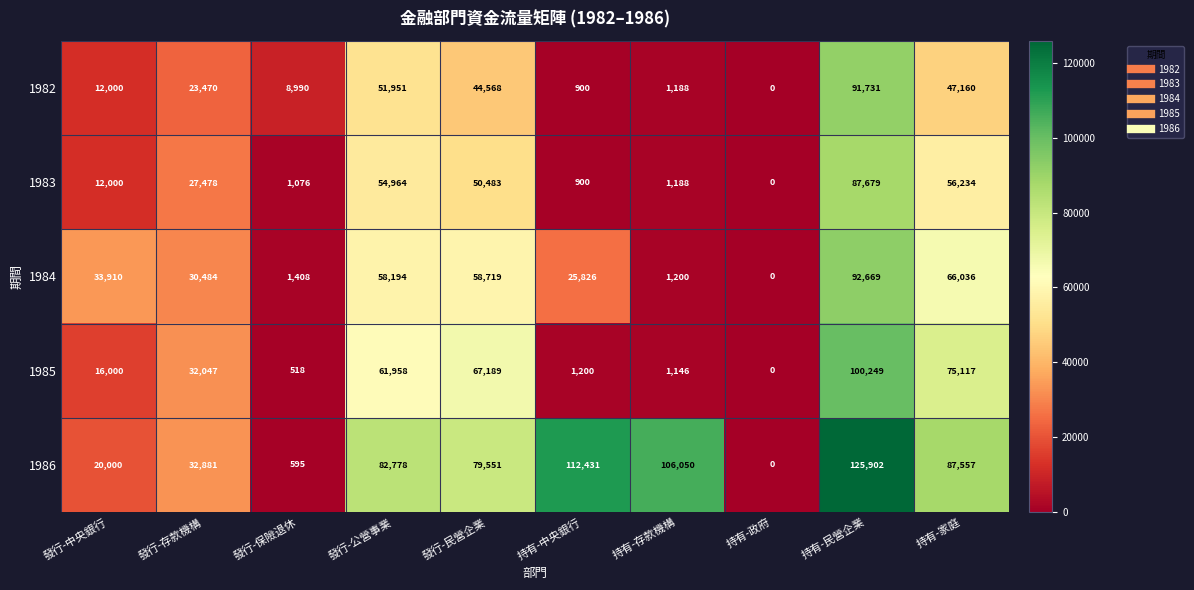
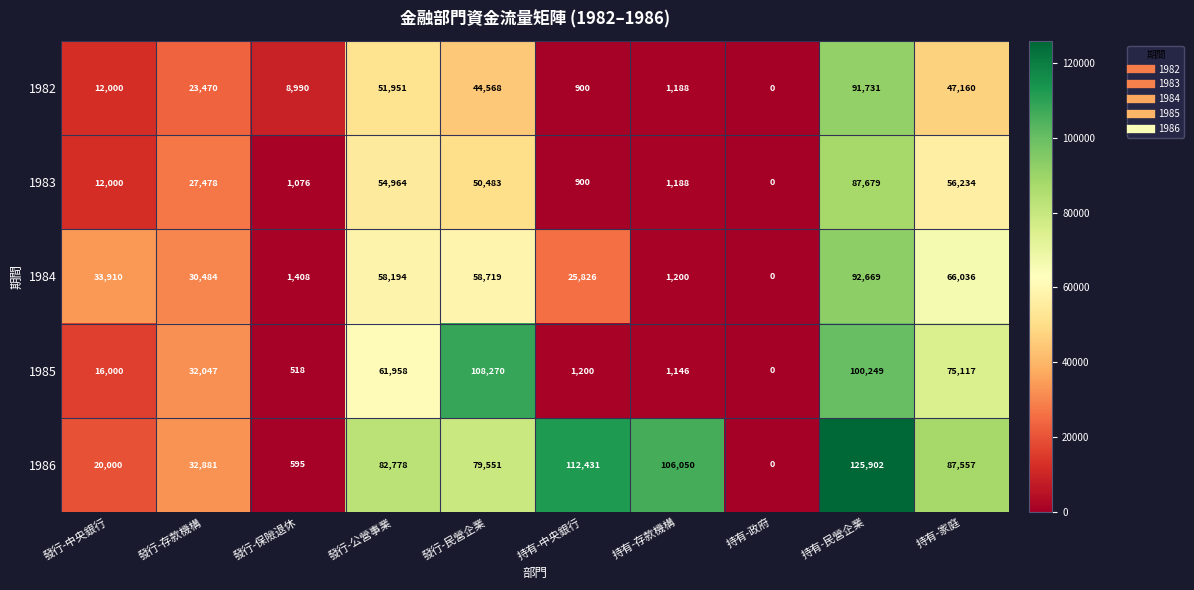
1985, 發行-民營企業: 67,189 -> 108,270
